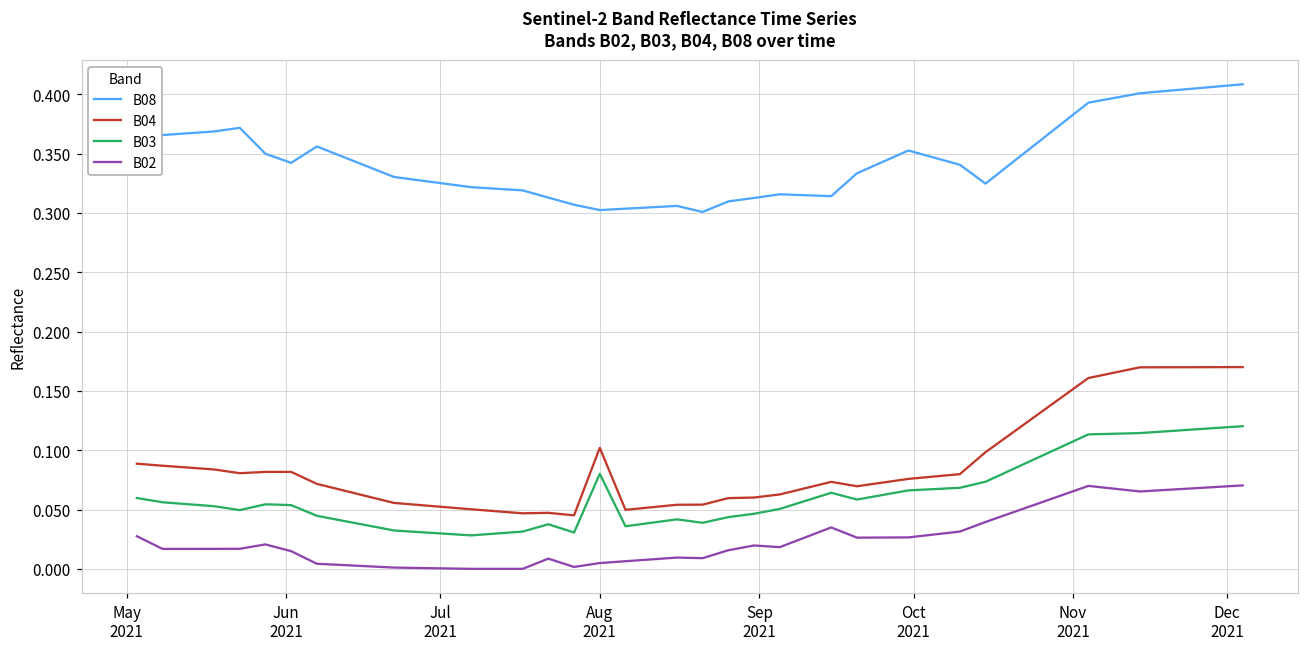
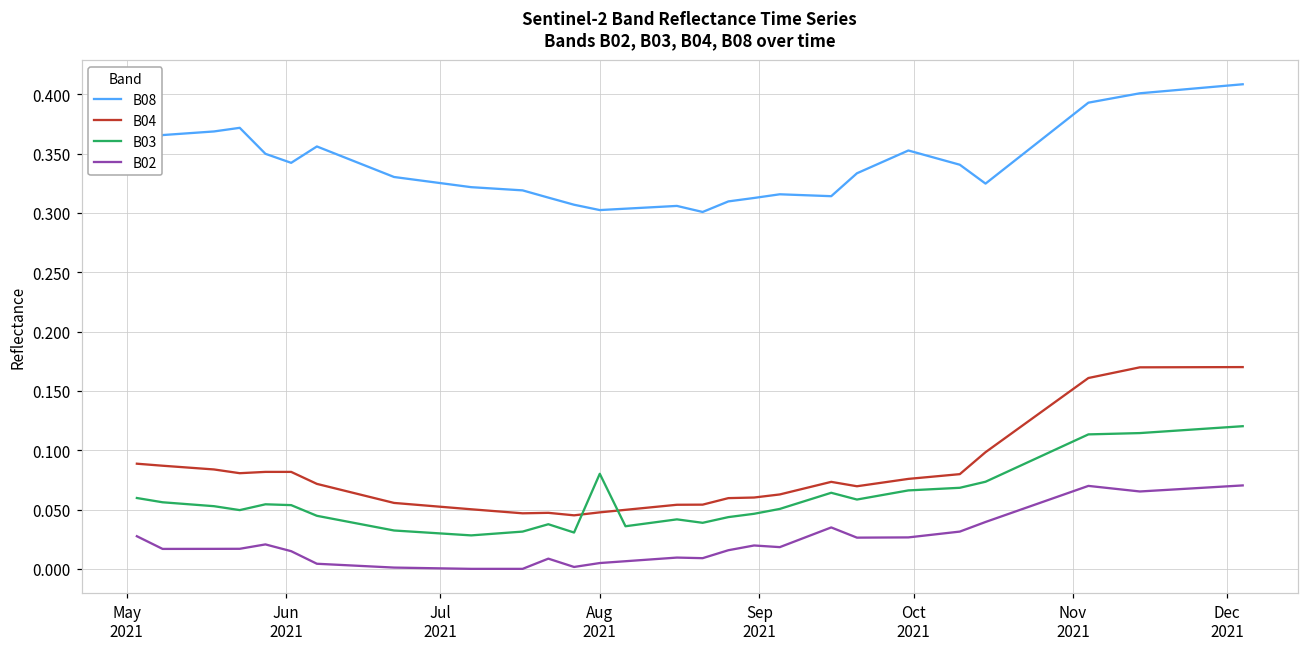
B04, Aug 2021: 0.102 -> 0.048
